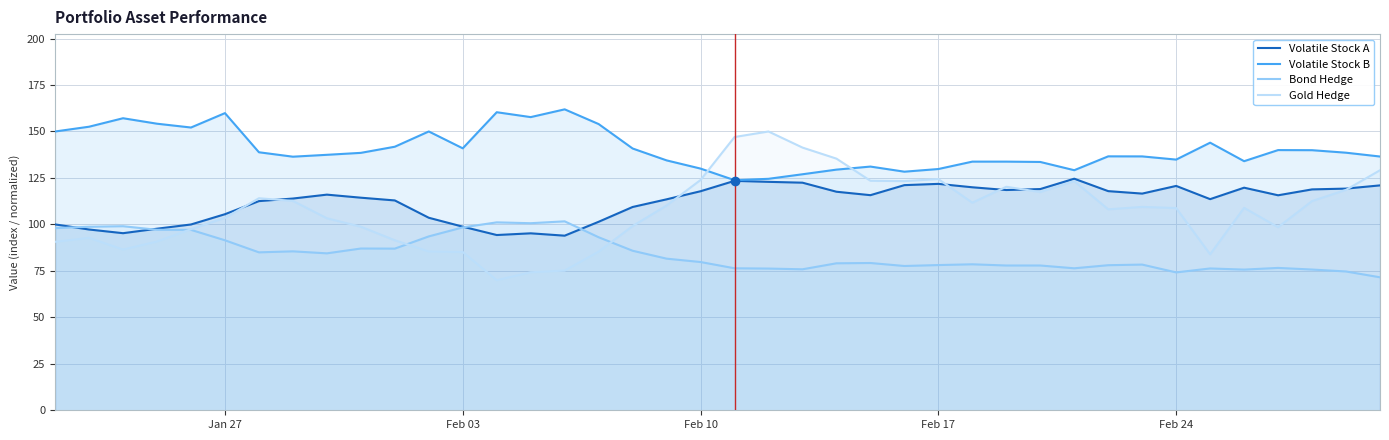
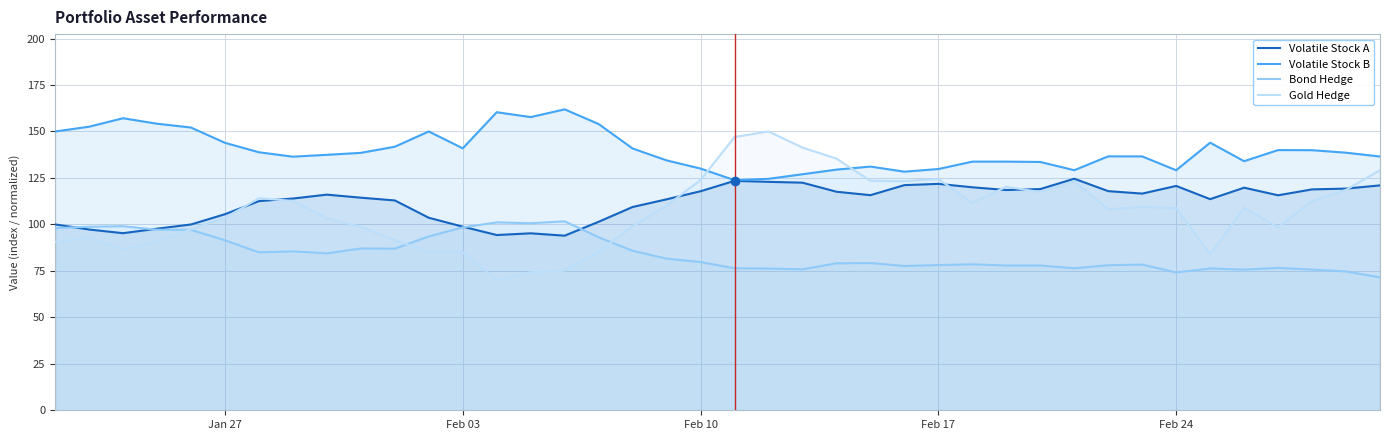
Volatile Stock B, Jan 27: 160 -> 144
Volatile Stock B, Feb 24: 135 -> 129
